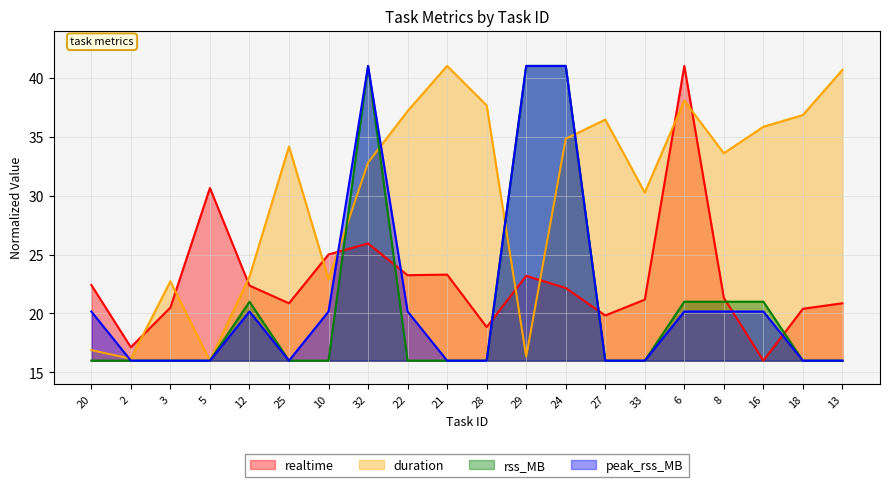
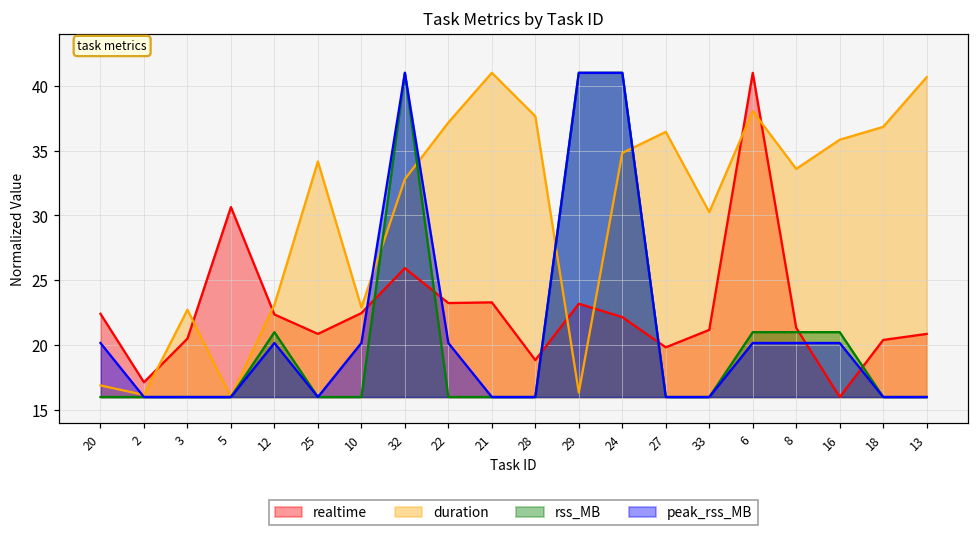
realtime, 10: 25.0 -> 22.5
